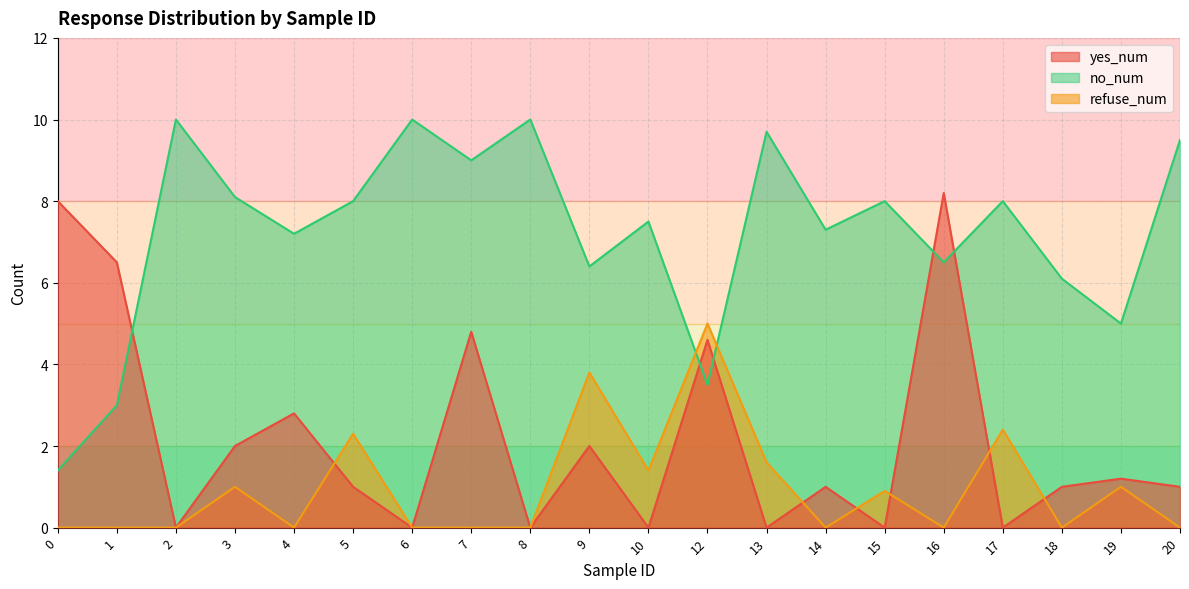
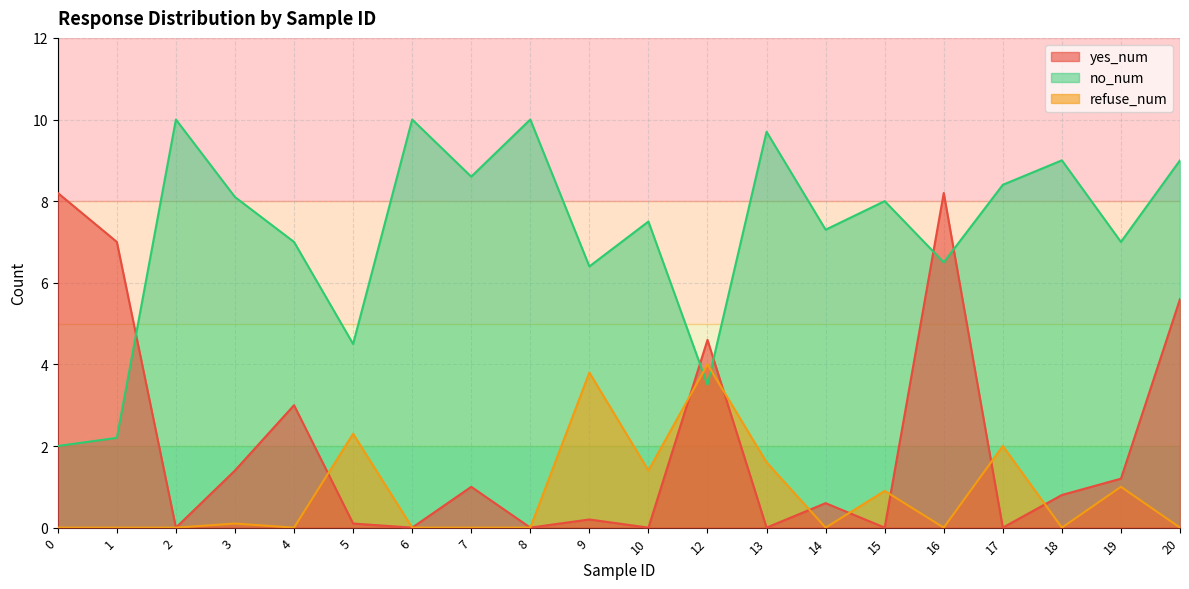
yes_num, 0: 8.0 -> 8.2
no_num, 0: 1.4 -> 2.0
yes_num, 1: 6.5 -> 7.0
no_num, 1: 3.0 -> 2.2
yes_num, 3: 2.0 -> 1.4
refuse_num, 3: 1.0 -> 0.1
yes_num, 4: 2.8 -> 3.0
no_num, 4: 7.2 -> 7.0
yes_num, 5: 1.0 -> 0.1
no_num, 5: 8.0 -> 4.5
yes_num, 7: 4.8 -> 1.0
no_num, 7: 9.0 -> 8.6
yes_num, 9: 2.0 -> 0.2
refuse_num, 12: 5 -> 4
yes_num, 14: 1.0 -> 0.6
no_num, 17: 8.0 -> 8.4
refuse_num, 17: 2.4 -> 2.0
yes_num, 18: 1.0 -> 0.8
no_num, 18: 6.1 -> 9.0
no_num, 19: 5 -> 7
yes_num, 20: 1.0 -> 5.6
no_num, 20: 9.5 -> 9.0
